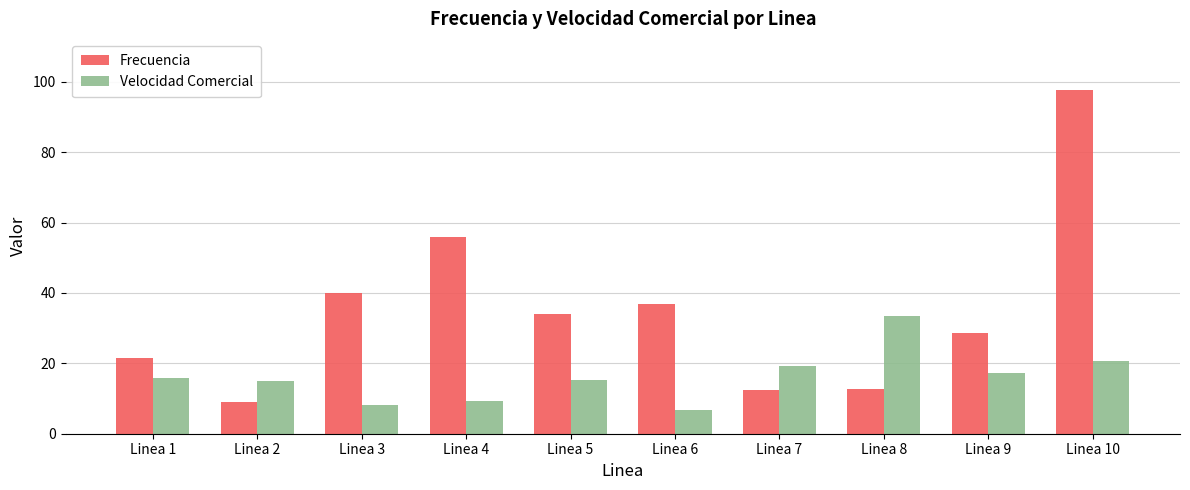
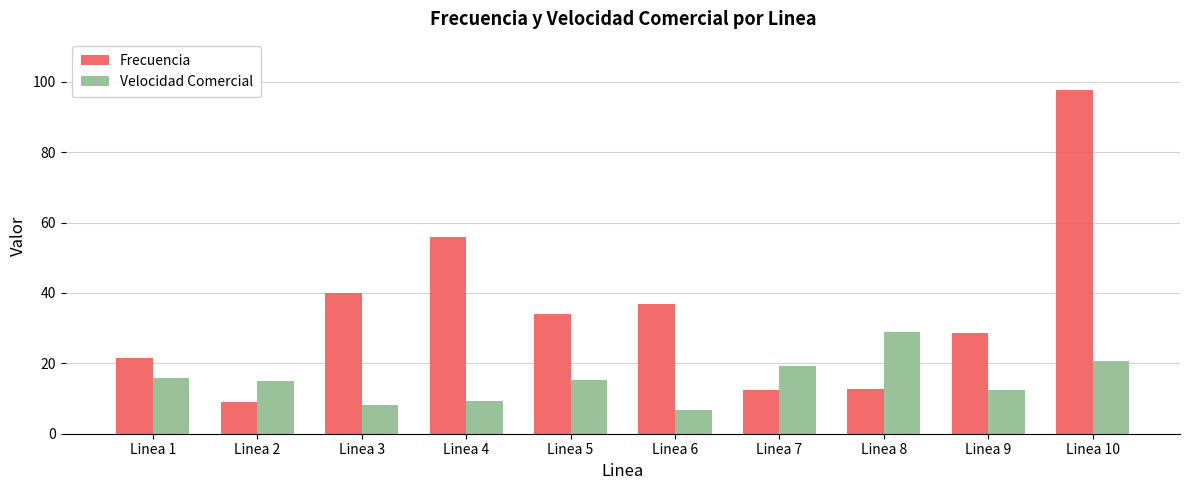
Velocidad Comercial, Linea 8: 33 -> 29
Velocidad Comercial, Linea 9: 17 -> 12
